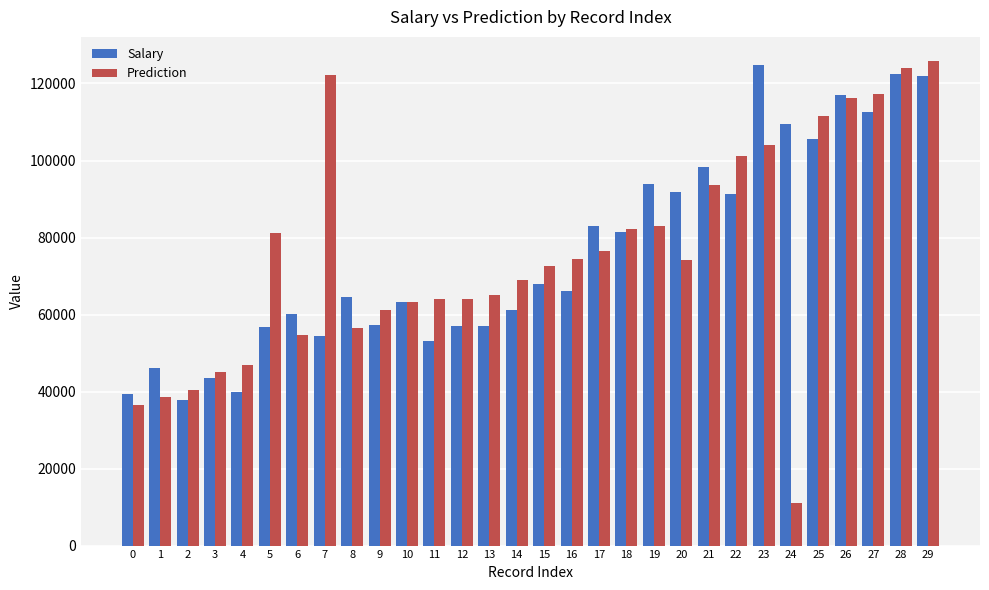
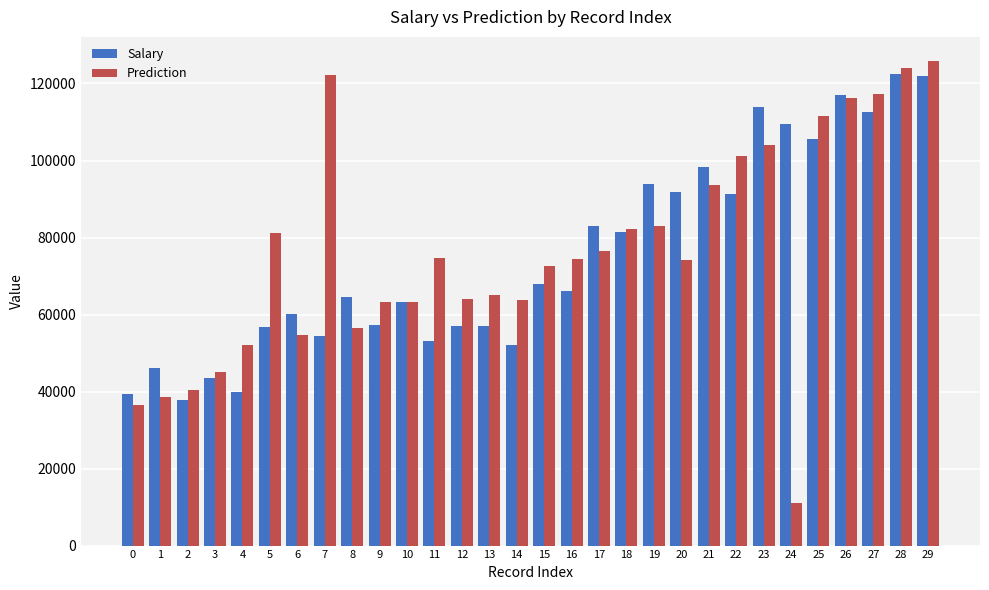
Prediction, 4: 47000 -> 52000
Prediction, 9: 61000 -> 63000
Prediction, 11: 64000 -> 75000
Salary, 14: 61000 -> 52000
Prediction, 14: 69000 -> 64000
Salary, 23: 125000 -> 114000
